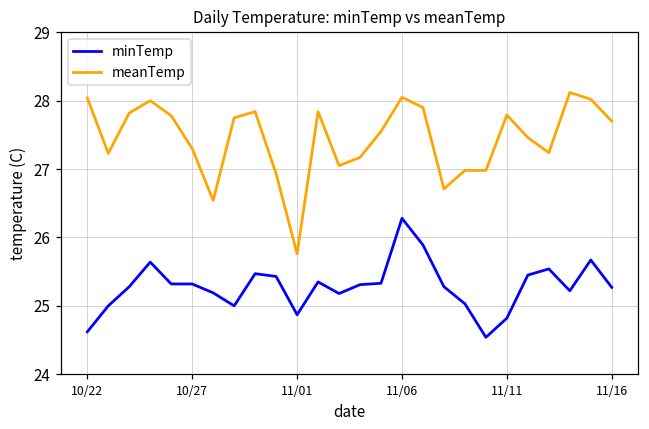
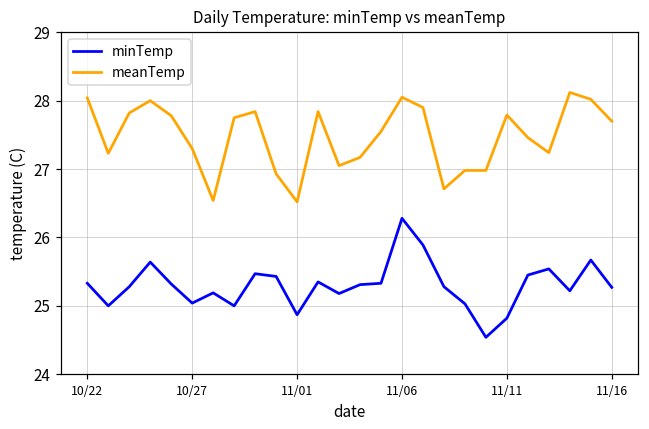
minTemp, 10/22: 24.6 -> 25.3
minTemp, 10/27: 25.3 -> 25.0
meanTemp, 11/01: 25.8 -> 26.5
